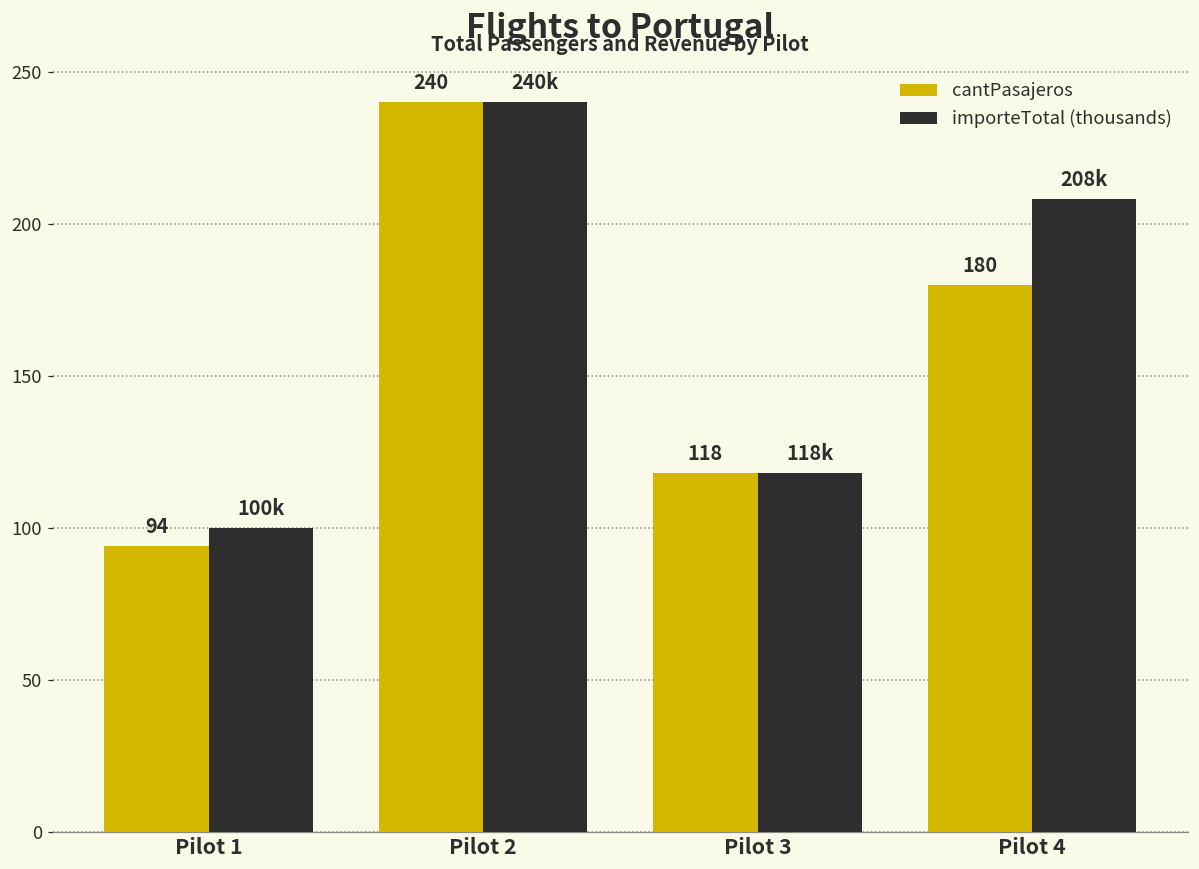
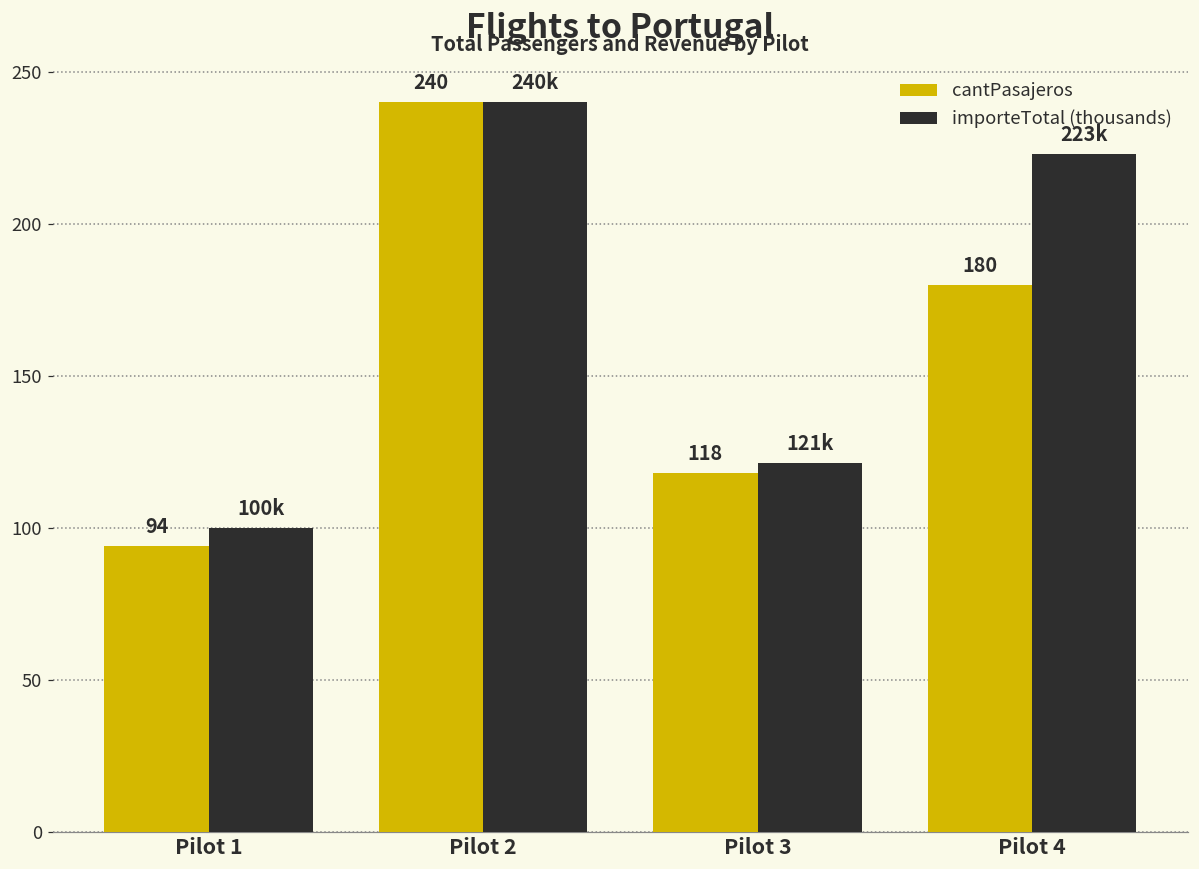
importeTotal (thousands), Pilot 3: 118k -> 121k
importeTotal (thousands), Pilot 4: 208k -> 223k
